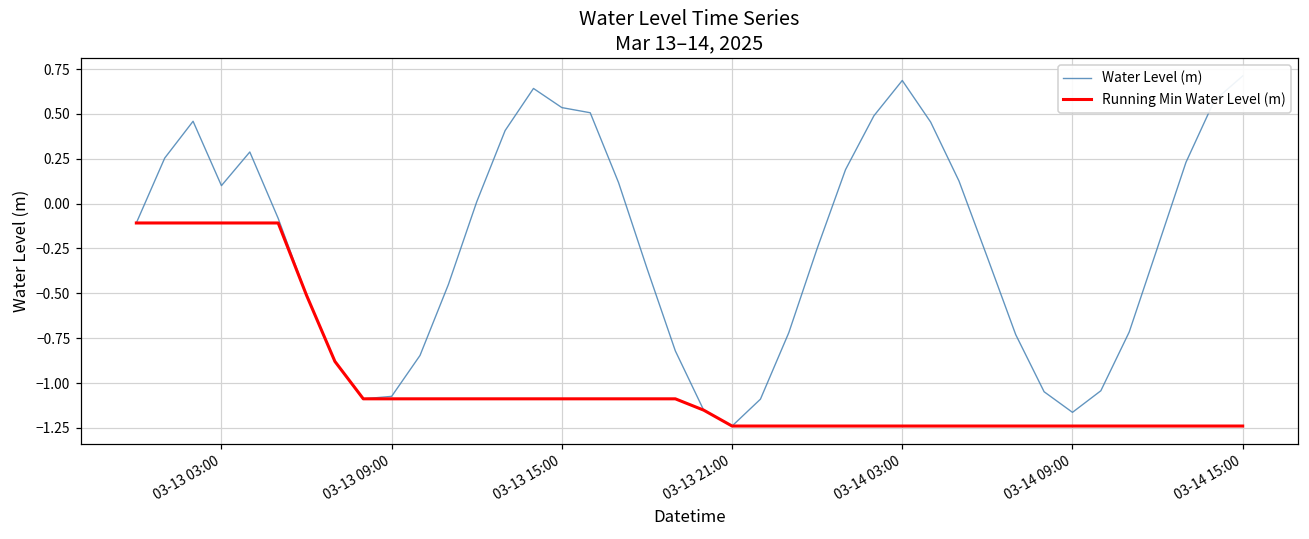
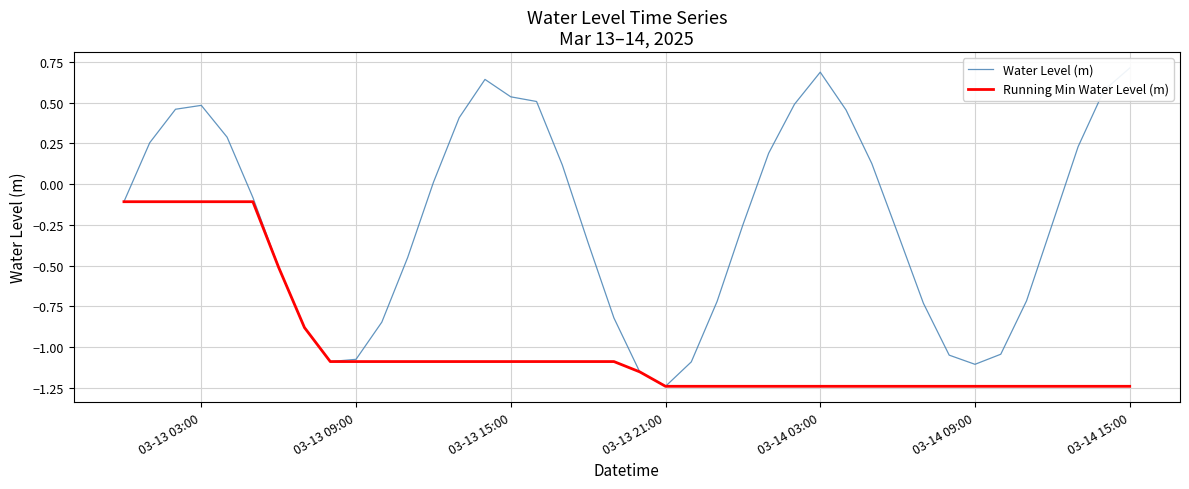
Water Level (m), 03-13 03:00: 0.10 -> 0.48
Water Level (m), 03-14 09:00: -1.16 -> -1.10
